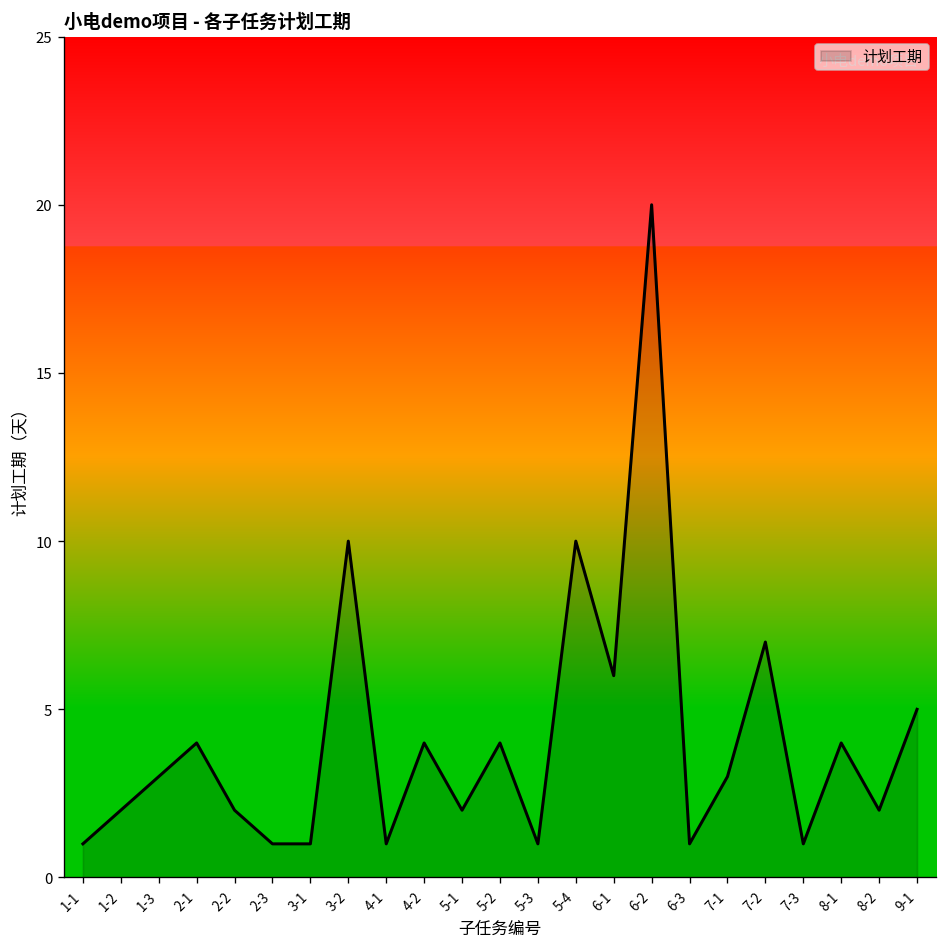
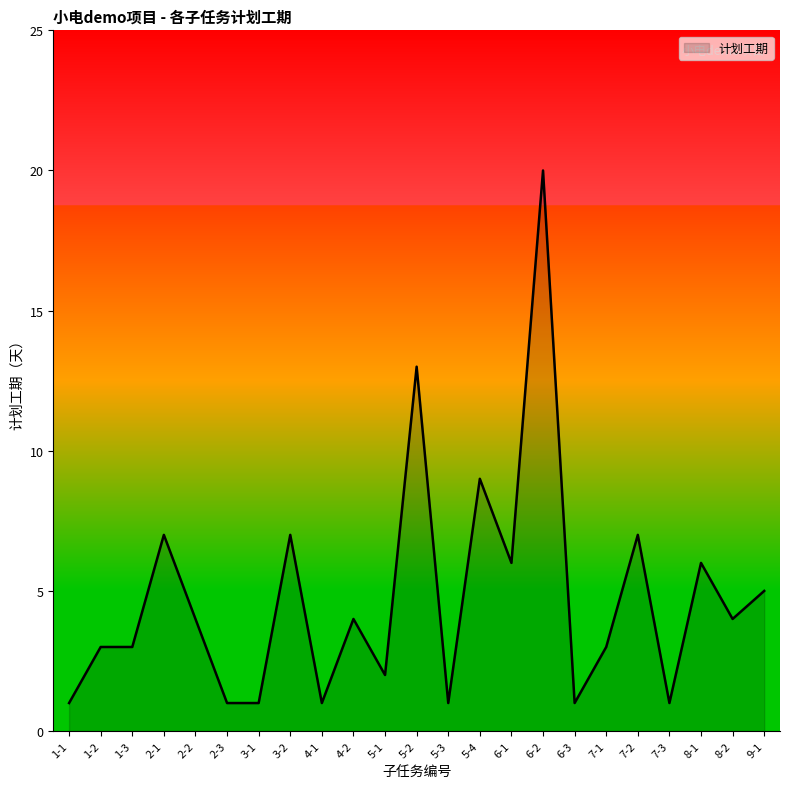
1-2: 2 -> 3
2-1: 4 -> 7
2-2: 2 -> 4
3-2: 10 -> 7
5-2: 4 -> 13
5-4: 10 -> 9
8-1: 4 -> 6
8-2: 2 -> 4
